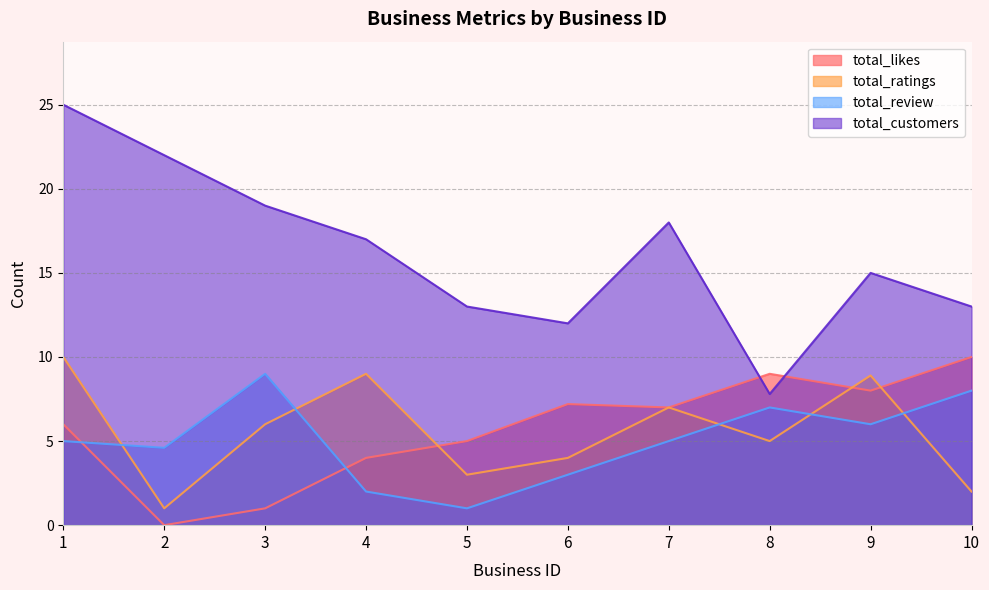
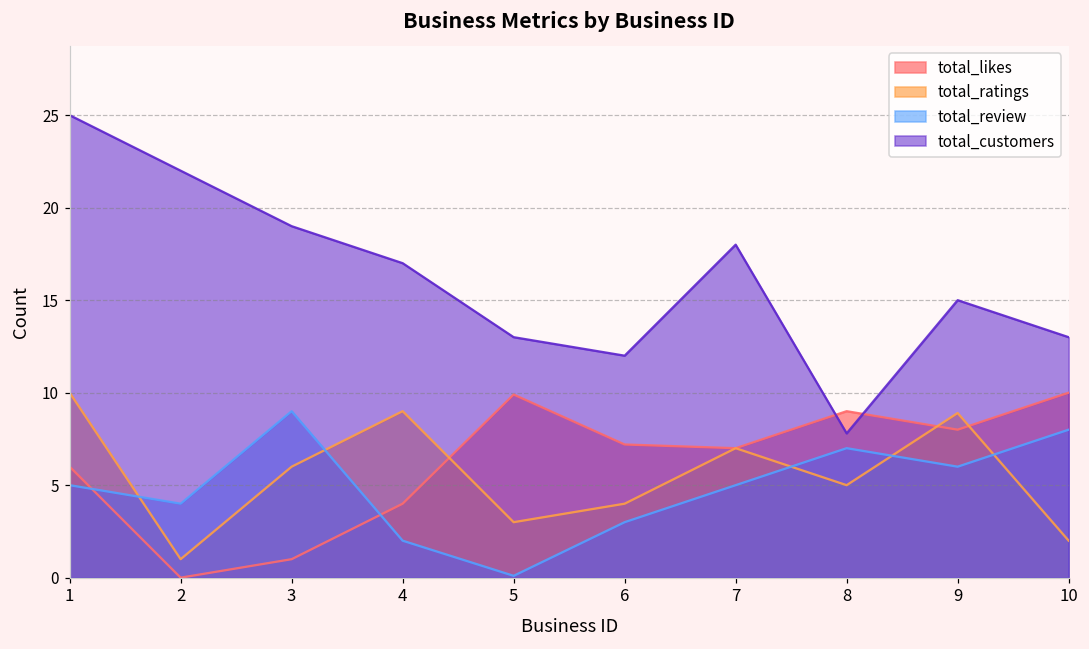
total_review, 2: 4.6 -> 4.0
total_likes, 5: 5.0 -> 9.9
total_review, 5: 1.0 -> 0.1
